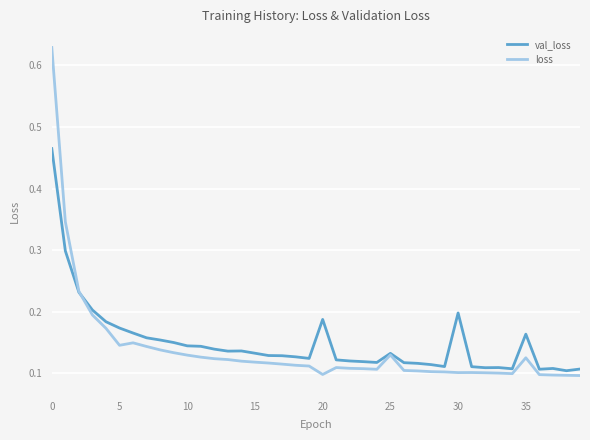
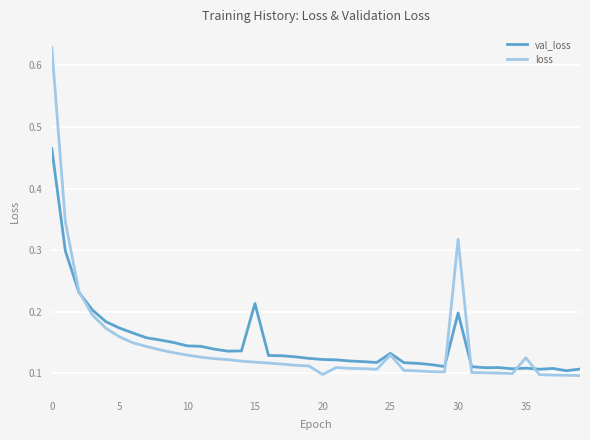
loss, 5: 0.15 -> 0.16
val_loss, 15: 0.13 -> 0.21
val_loss, 20: 0.19 -> 0.12
loss, 30: 0.10 -> 0.32
val_loss, 35: 0.16 -> 0.11
